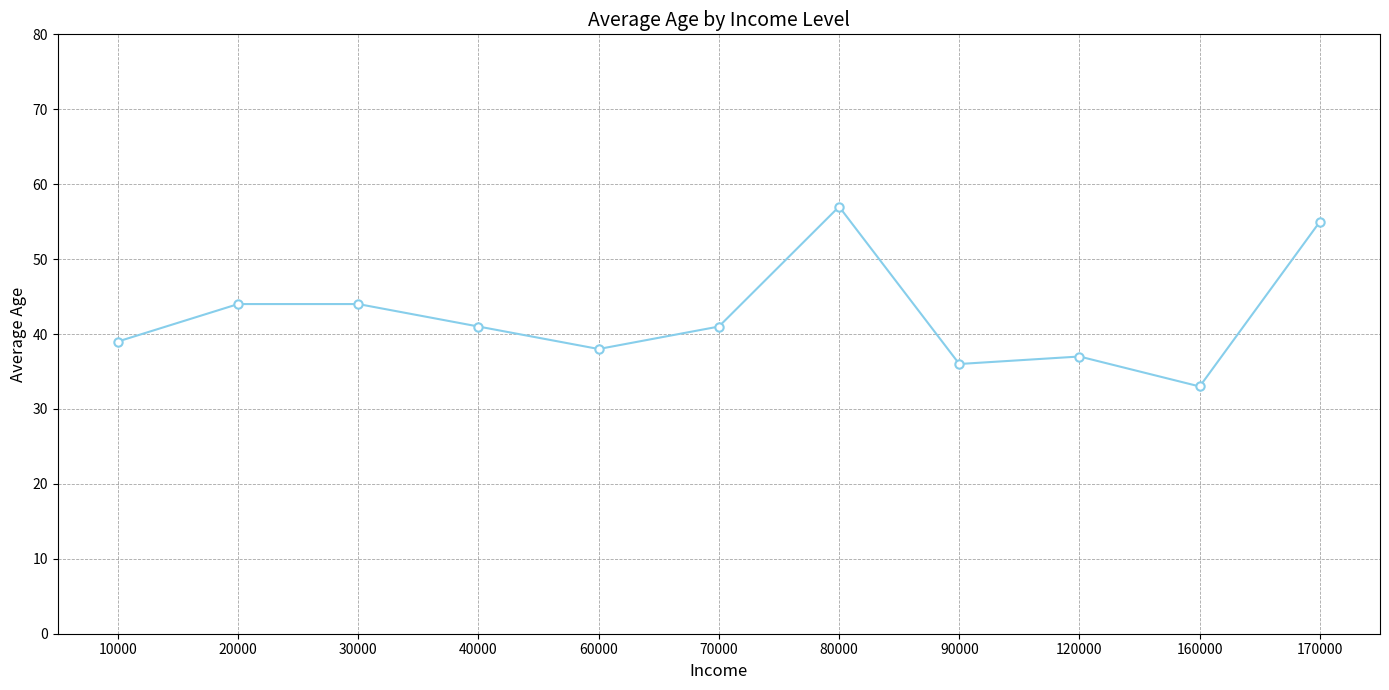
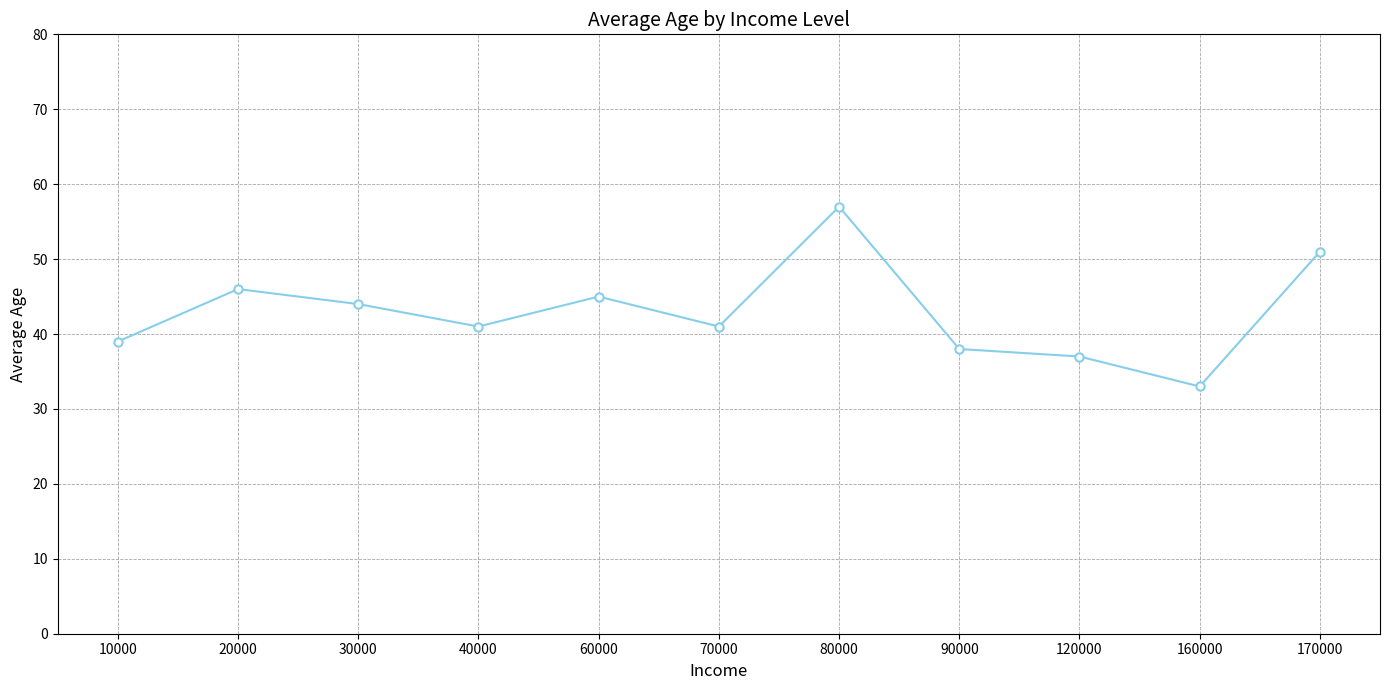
20000: 44 -> 46
60000: 38 -> 45
90000: 36 -> 38
170000: 55 -> 51
